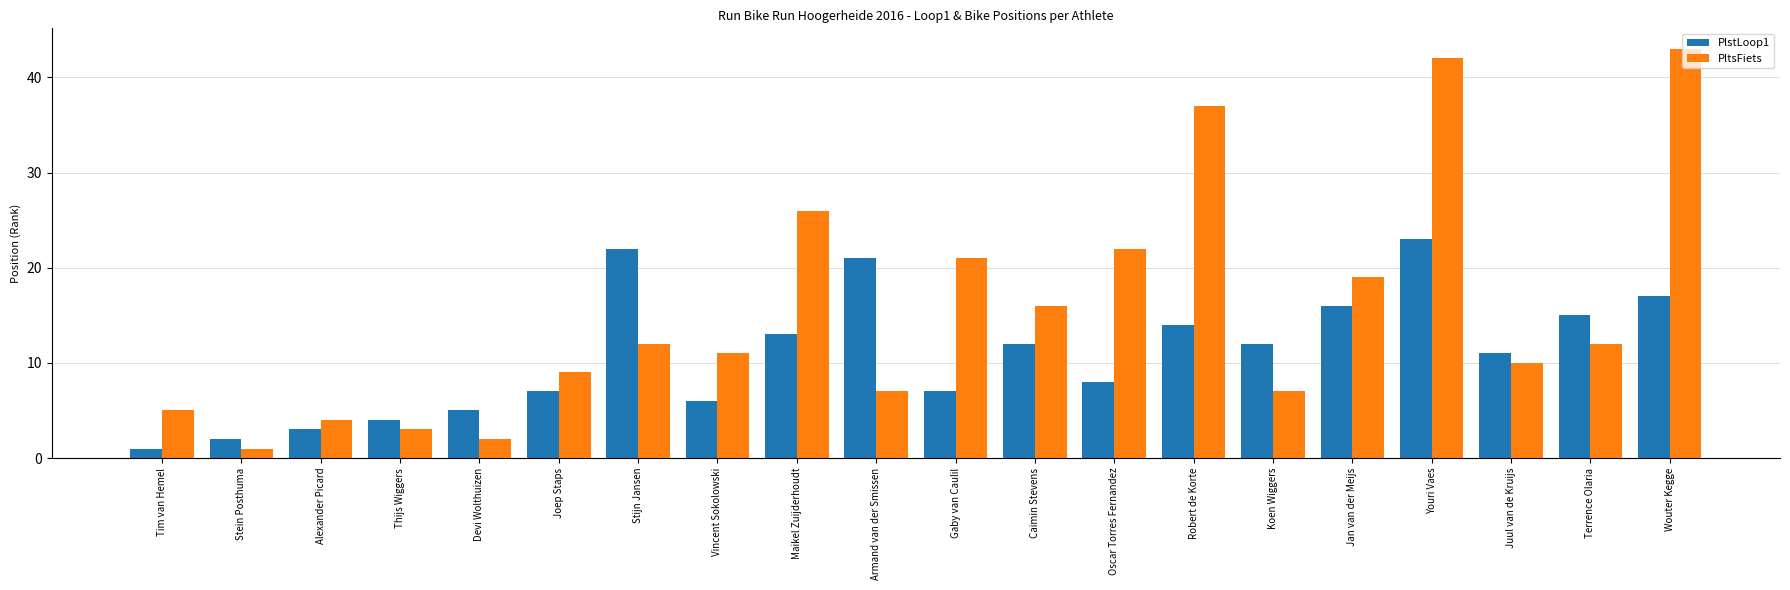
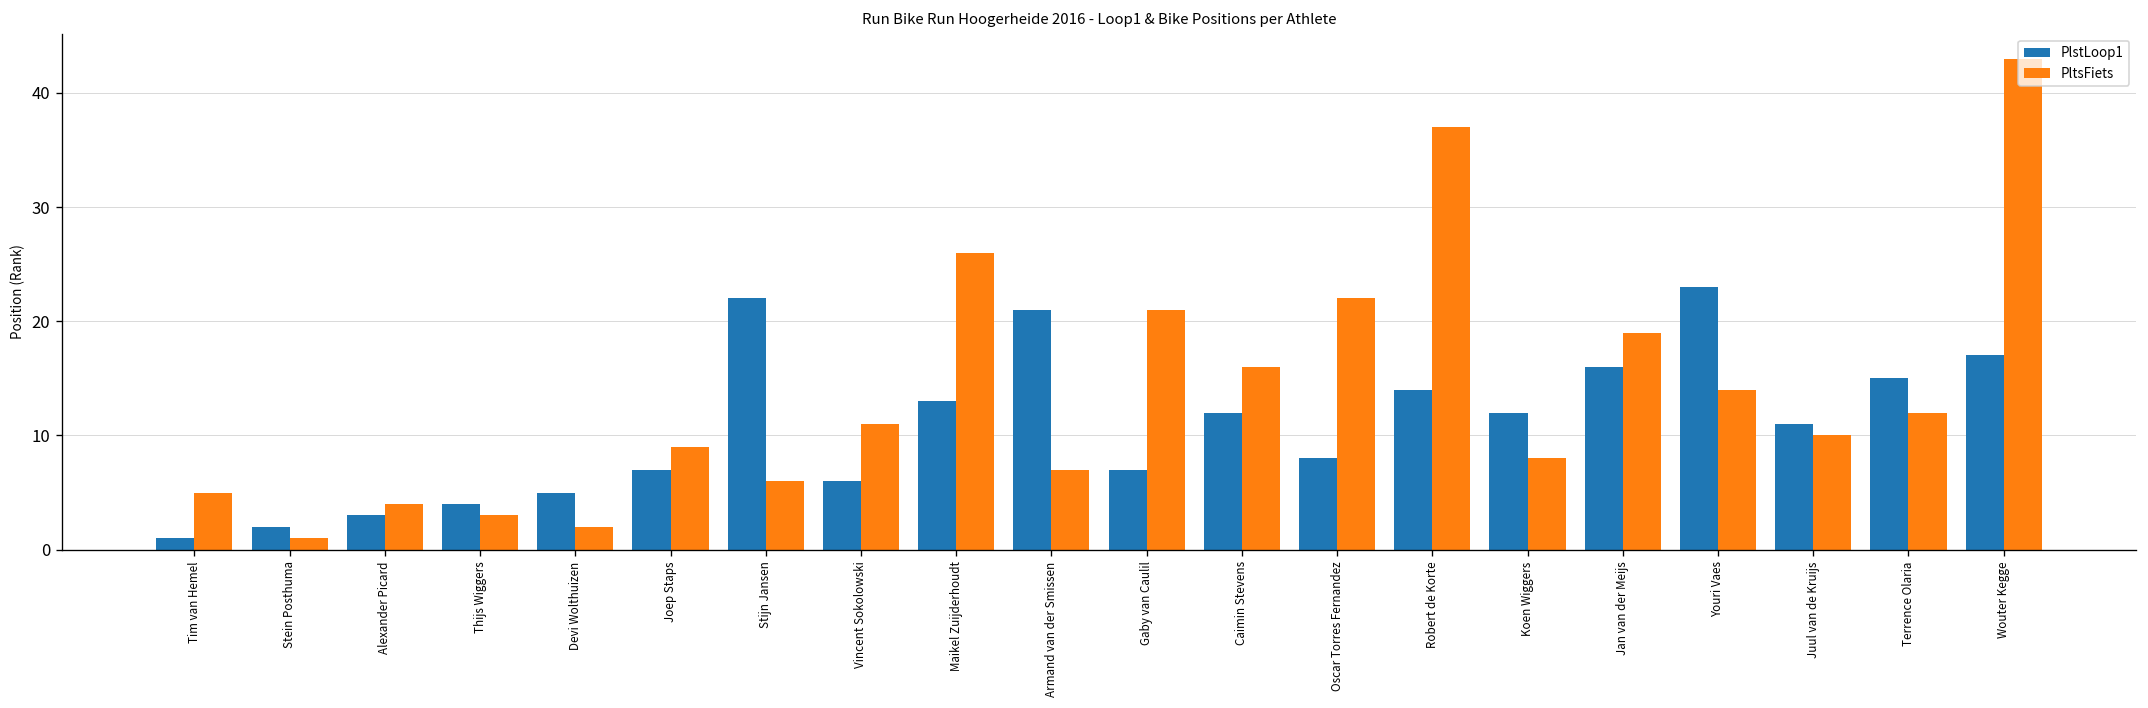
PltsFiets, Stijn Jansen: 12 -> 6
PltsFiets, Koen Wiggers: 7 -> 8
PltsFiets, Youri Vaes: 42 -> 14
